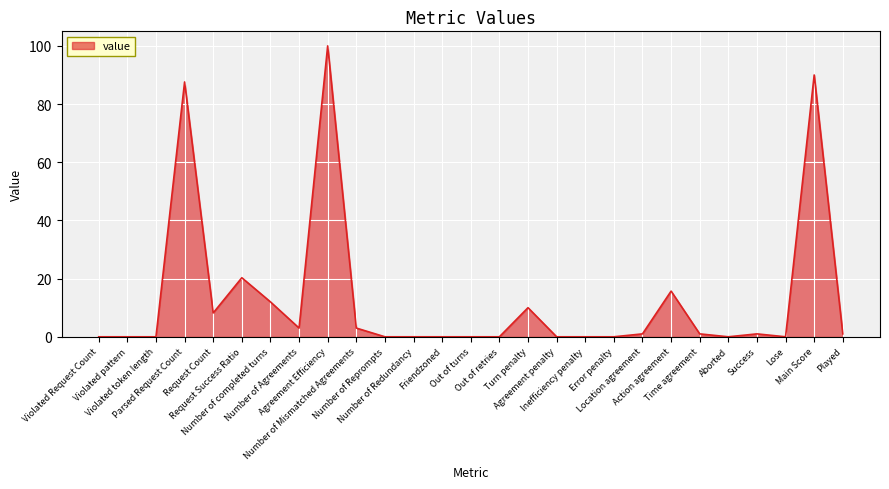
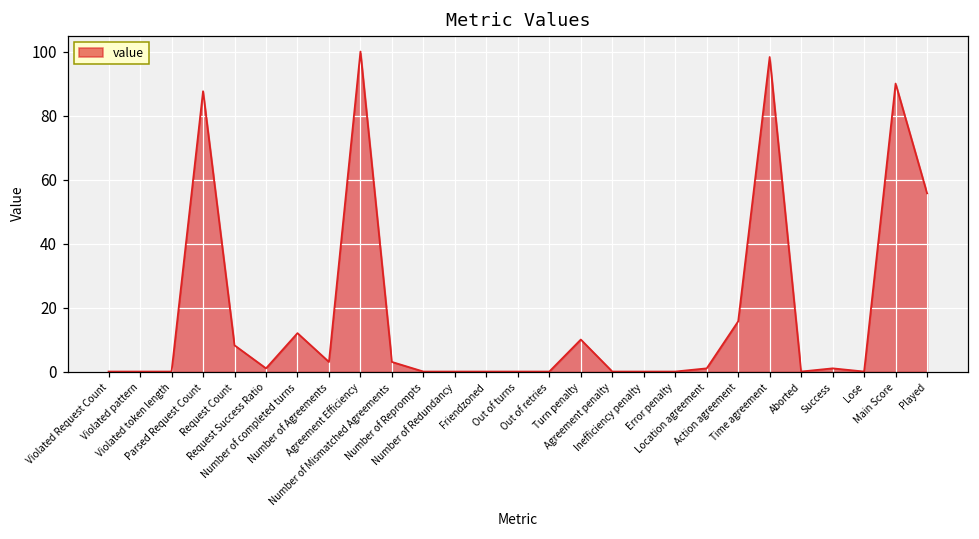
Request Success Ratio: 20 -> 1
Time agreement: 1 -> 98
Played: 1 -> 56
